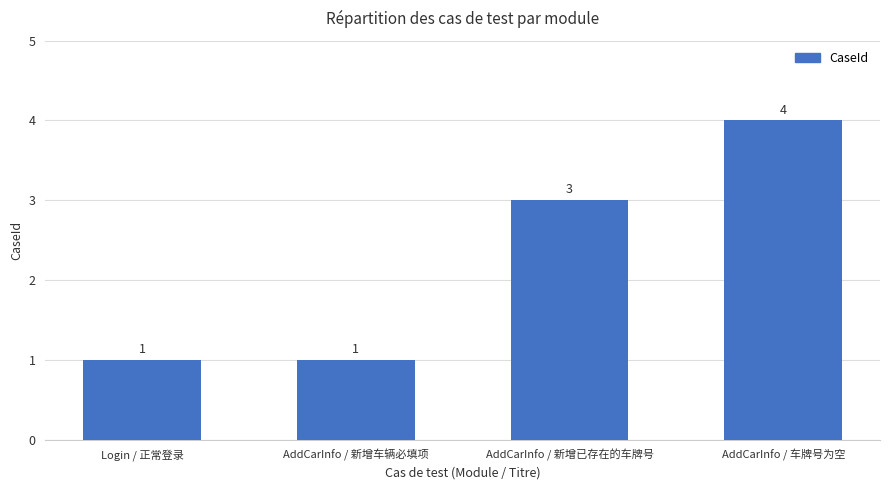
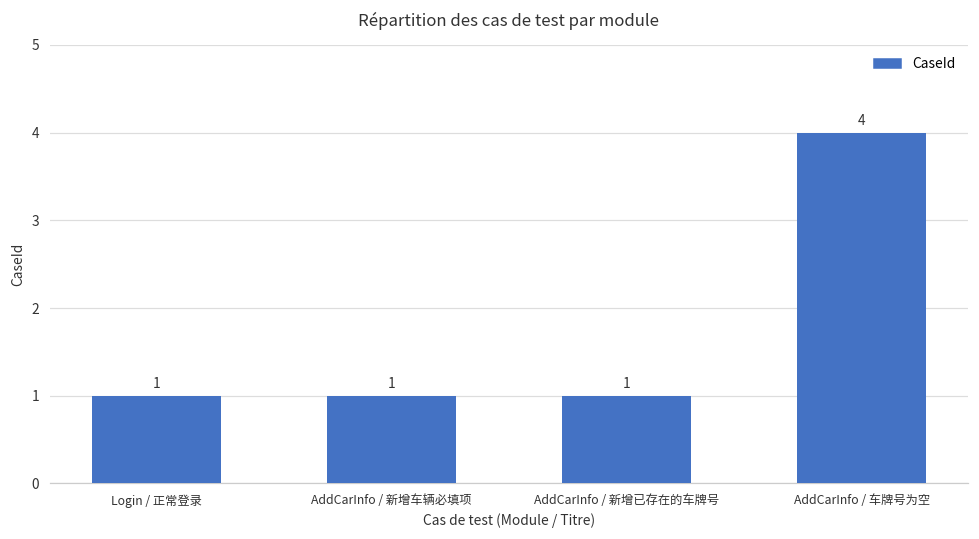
AddCarInfo / 新增已存在的车牌号: 3 -> 1
